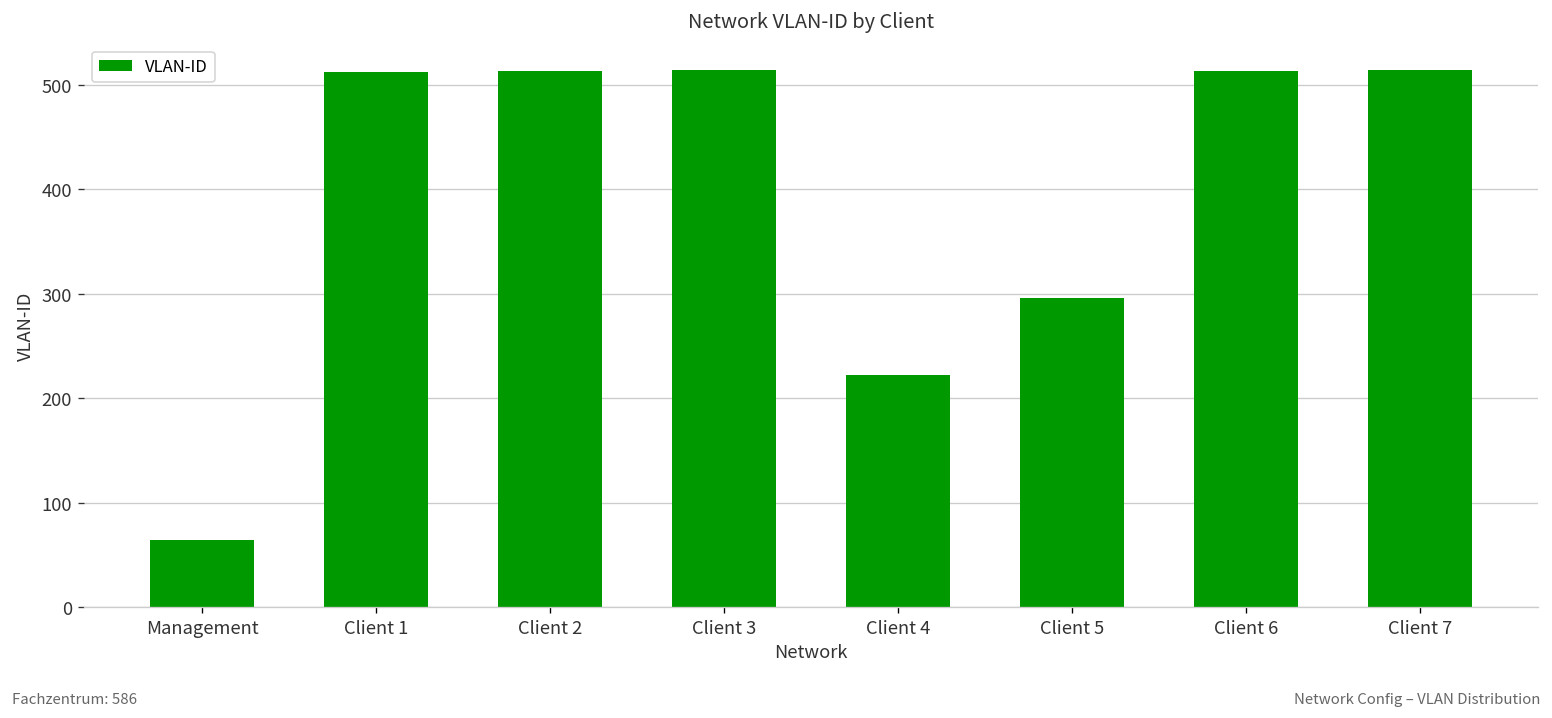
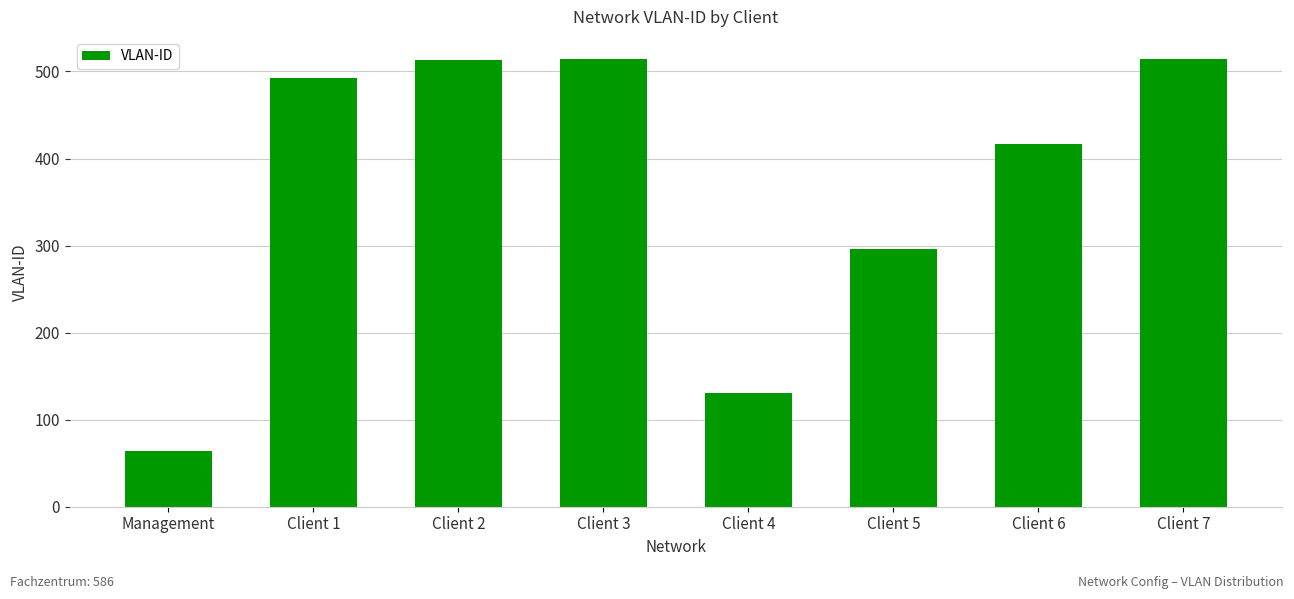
Client 1: 510 -> 490
Client 4: 220 -> 130
Client 6: 510 -> 420
